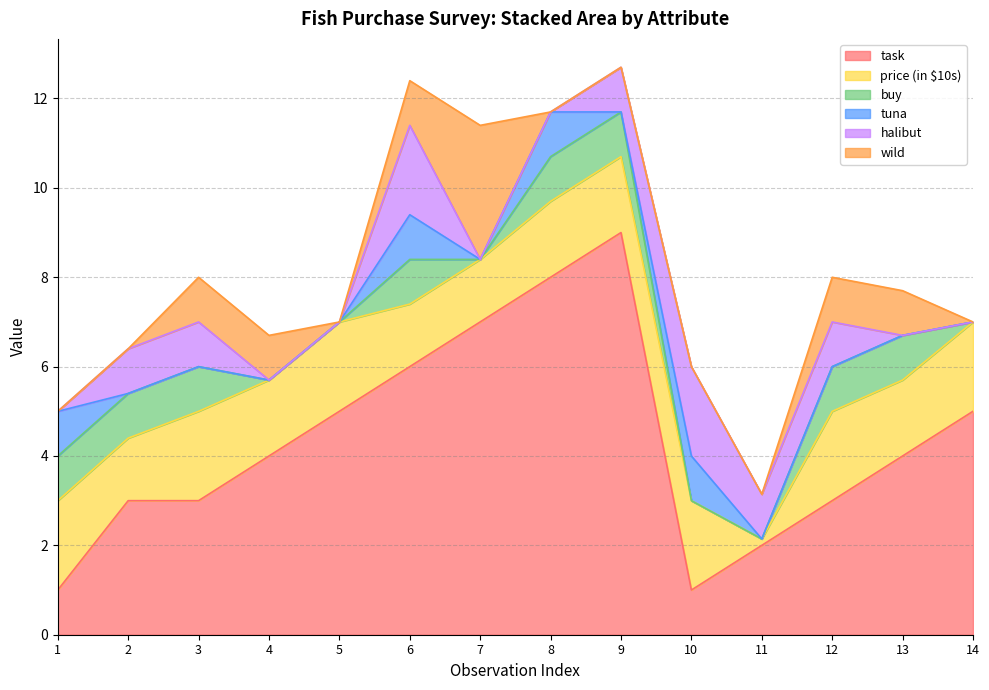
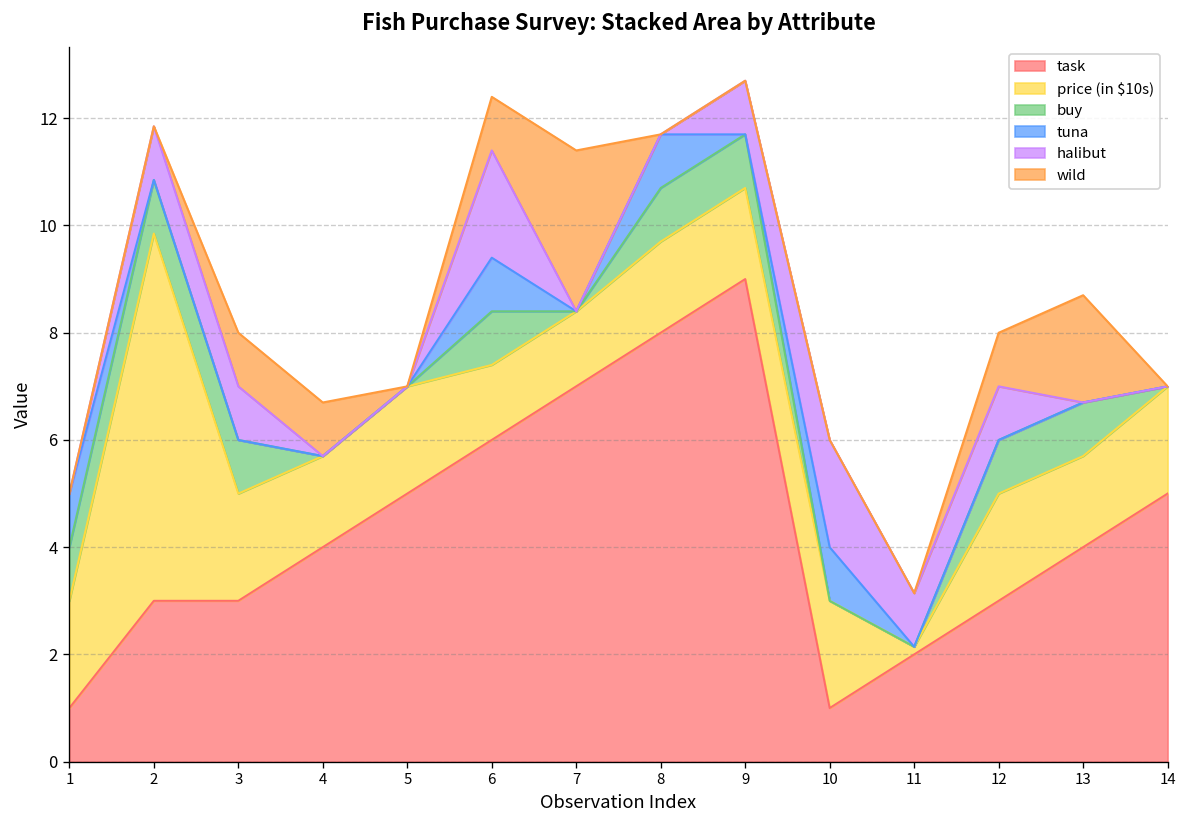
price (in $10s), 2: 1.4 -> 6.8
wild, 13: 1 -> 2
